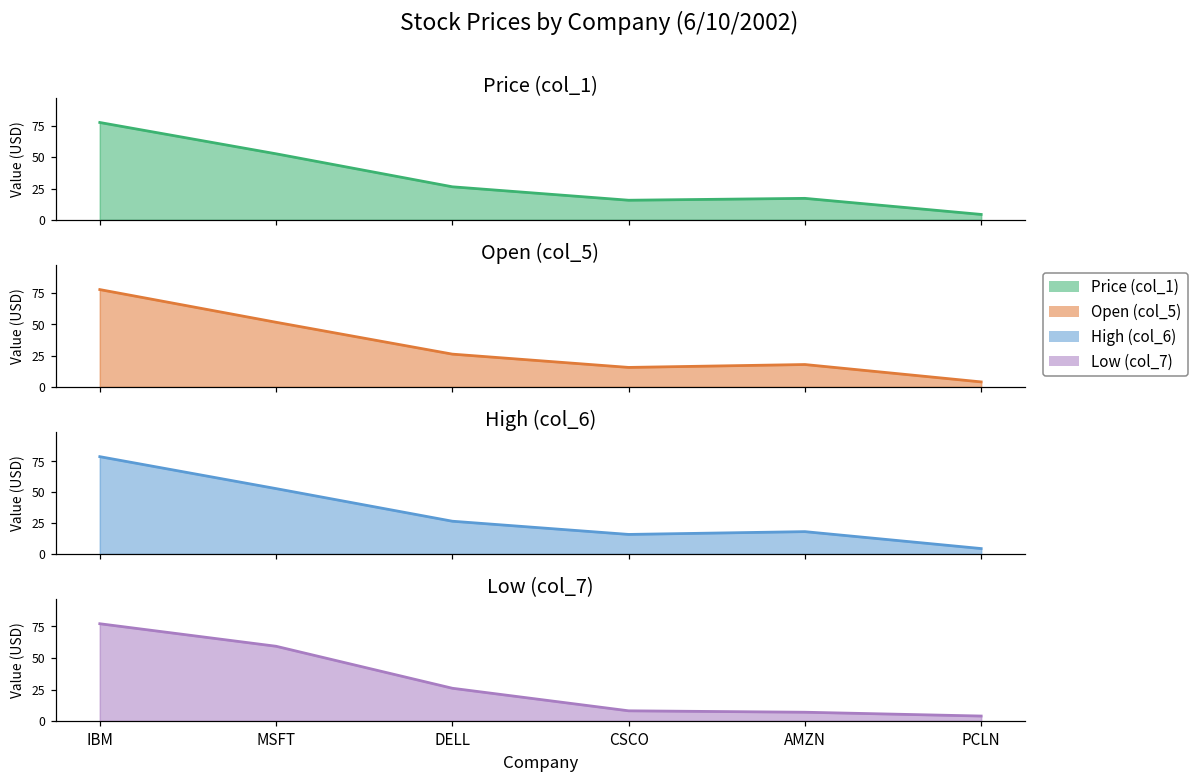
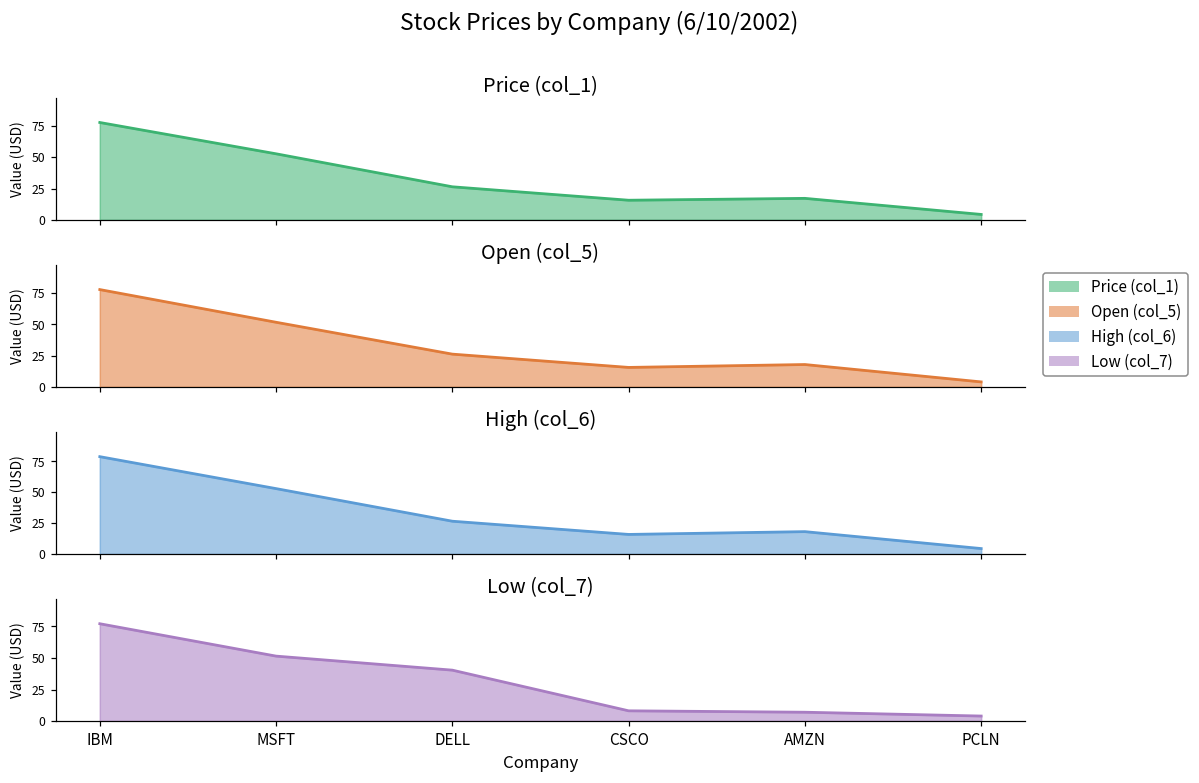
Low (col_7), MSFT: 59 -> 51
Low (col_7), DELL: 26 -> 40
